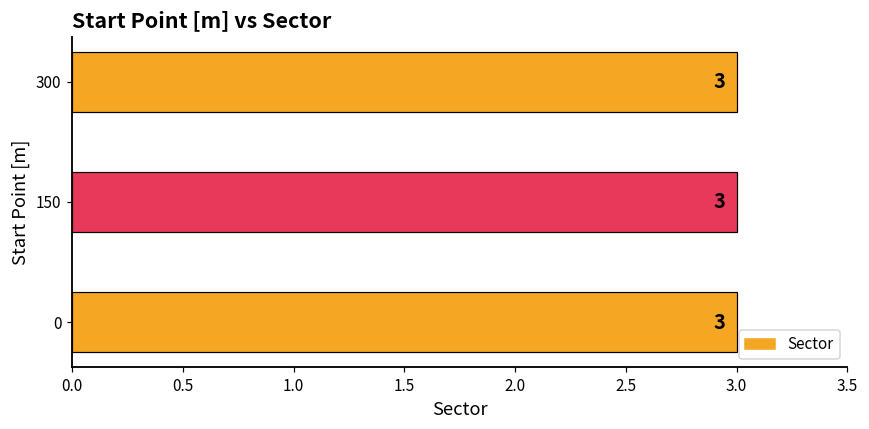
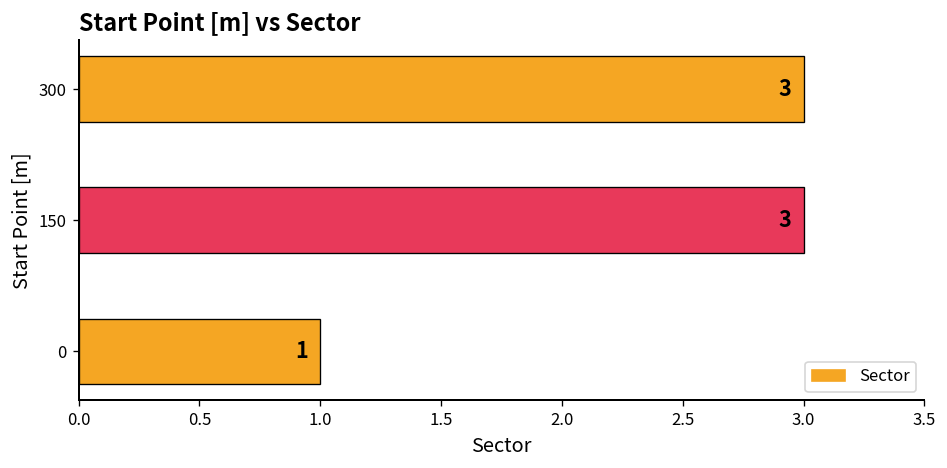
0: 3 -> 1
